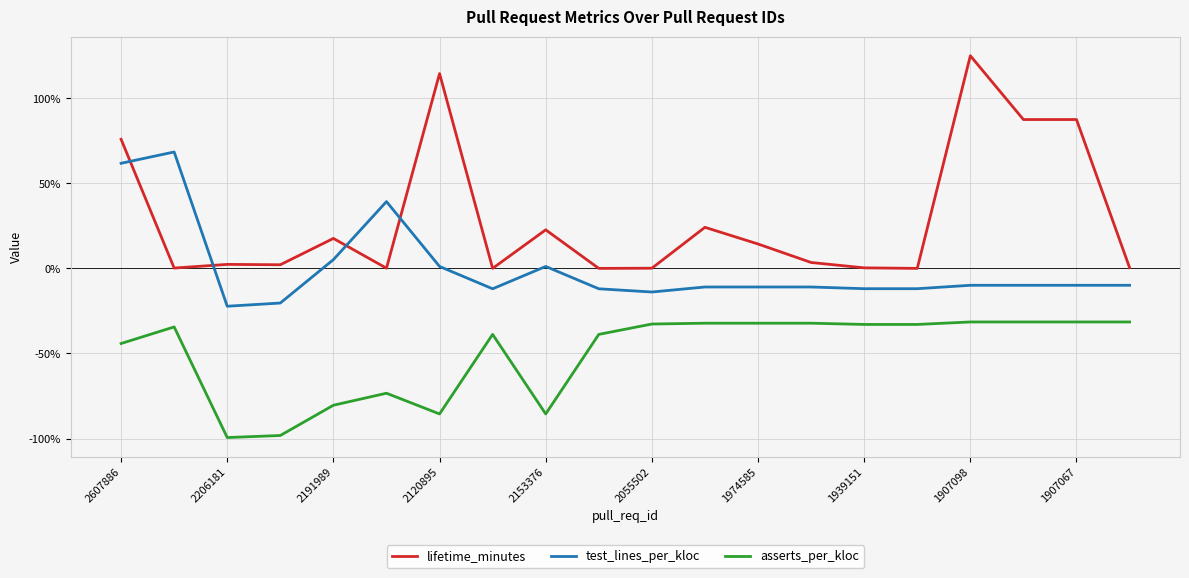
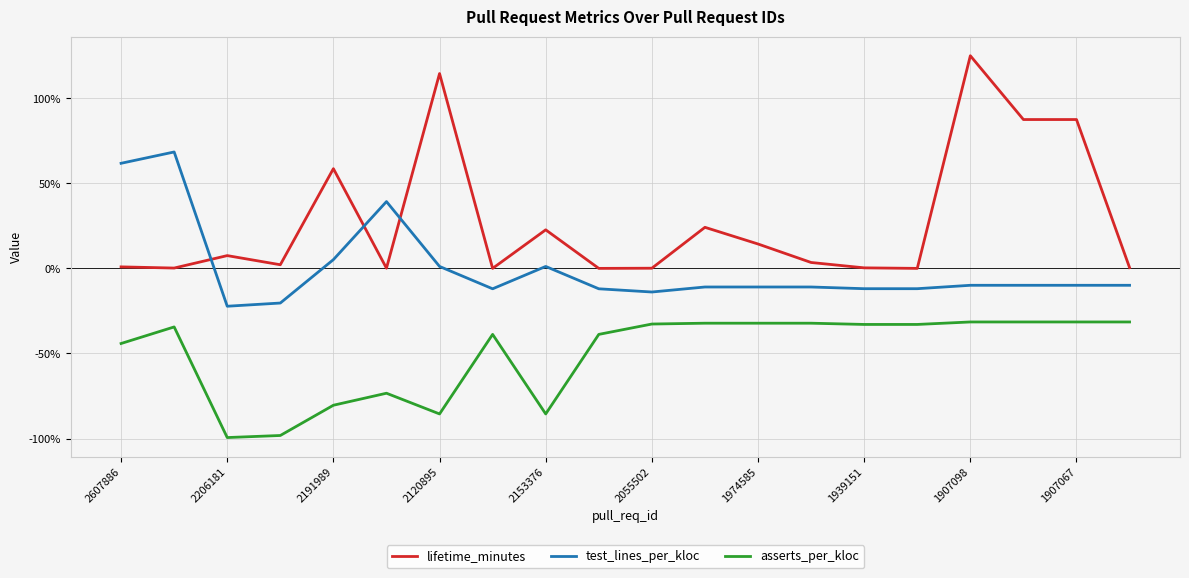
lifetime_minutes, 2607886: 76% -> 1%
lifetime_minutes, 2206181: 2% -> 8%
lifetime_minutes, 2191989: 18% -> 59%
